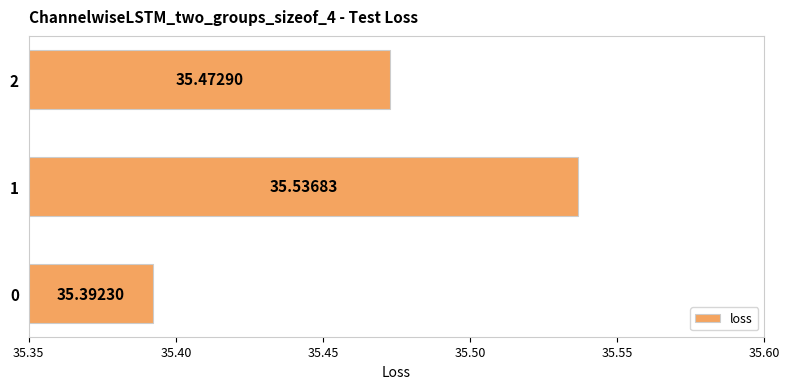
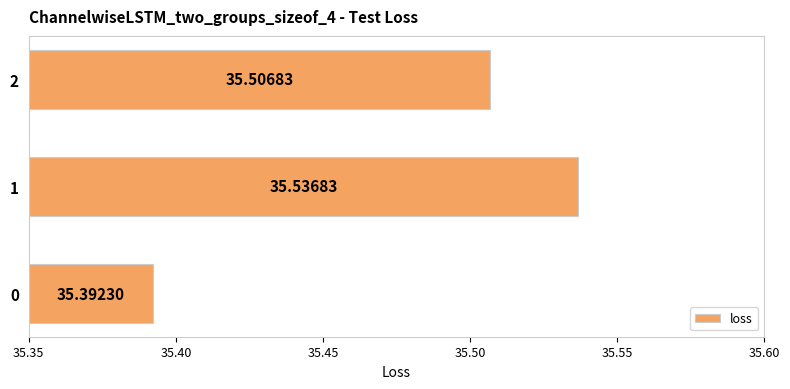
2: 35.47290 -> 35.50683
